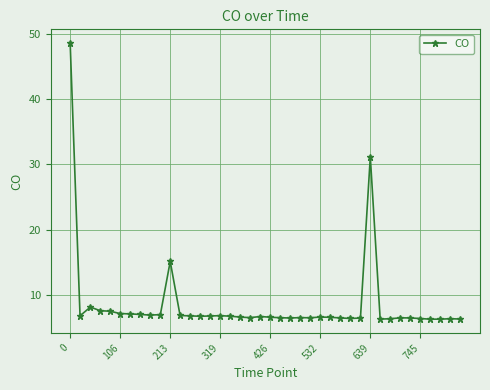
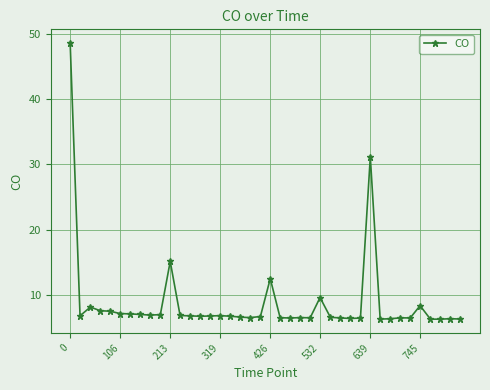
426: 7 -> 13
532: 7 -> 10
745: 6 -> 8
